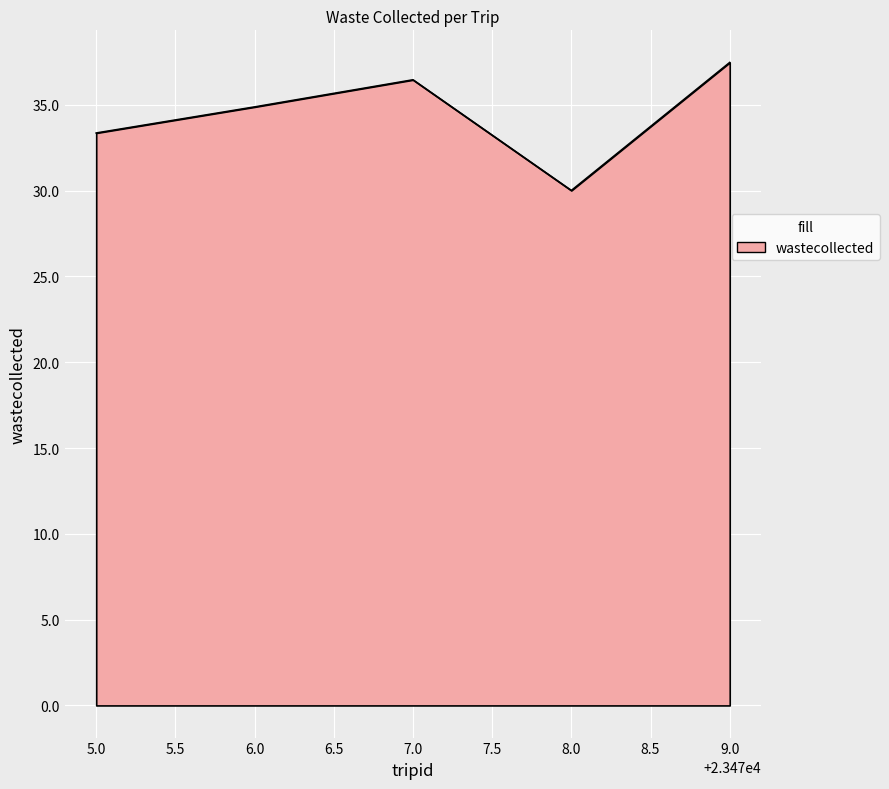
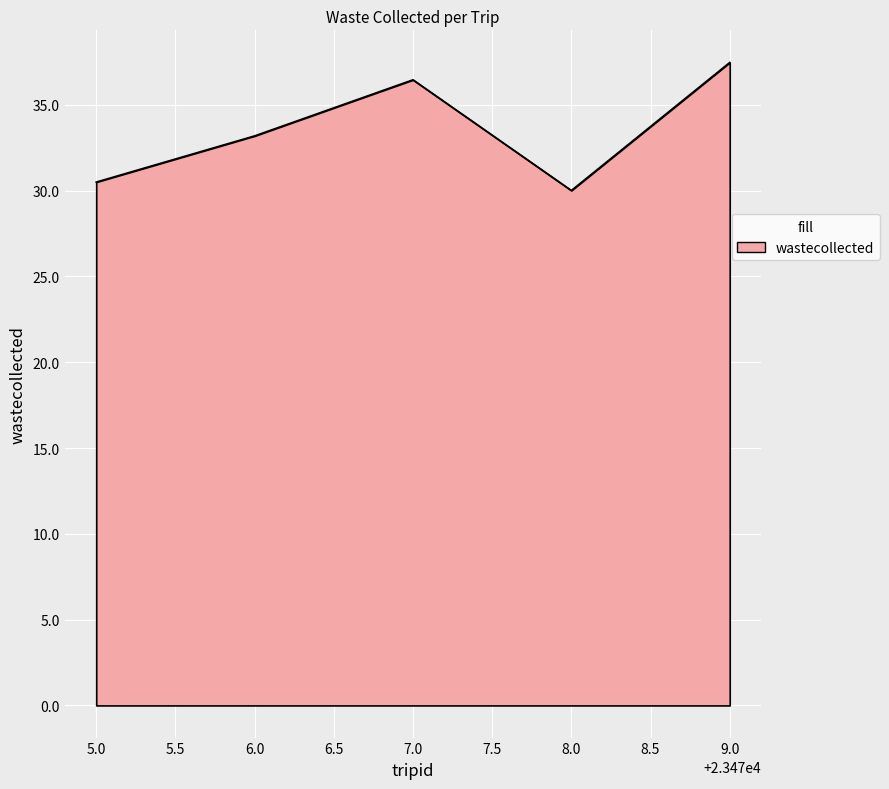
5.0: 33.4 -> 30.5
6.0: 34.9 -> 33.2
